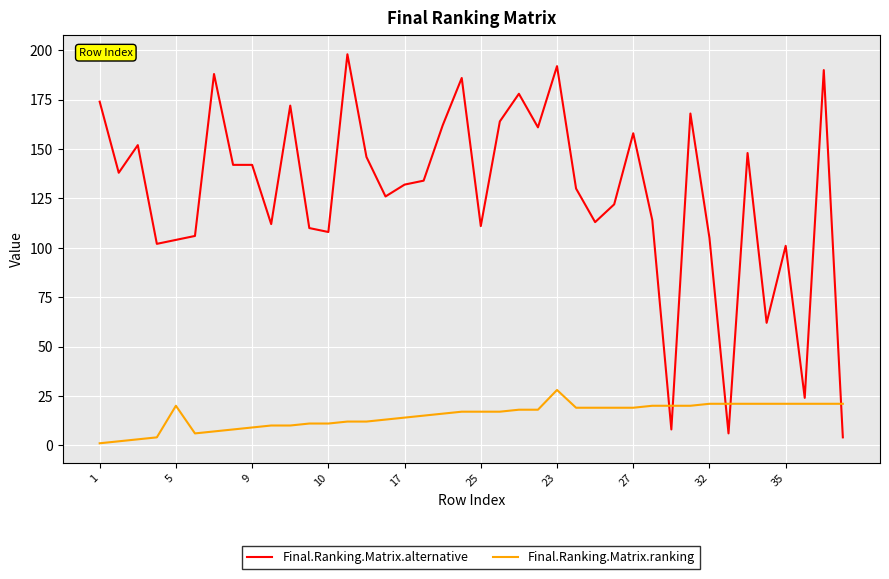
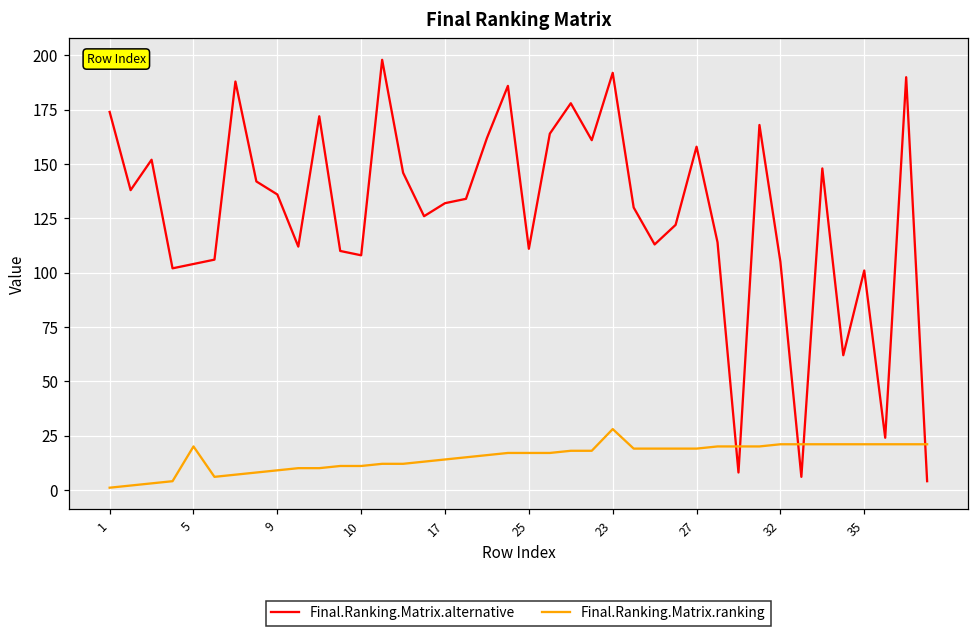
Final.Ranking.Matrix.alternative, 9: 142 -> 136
